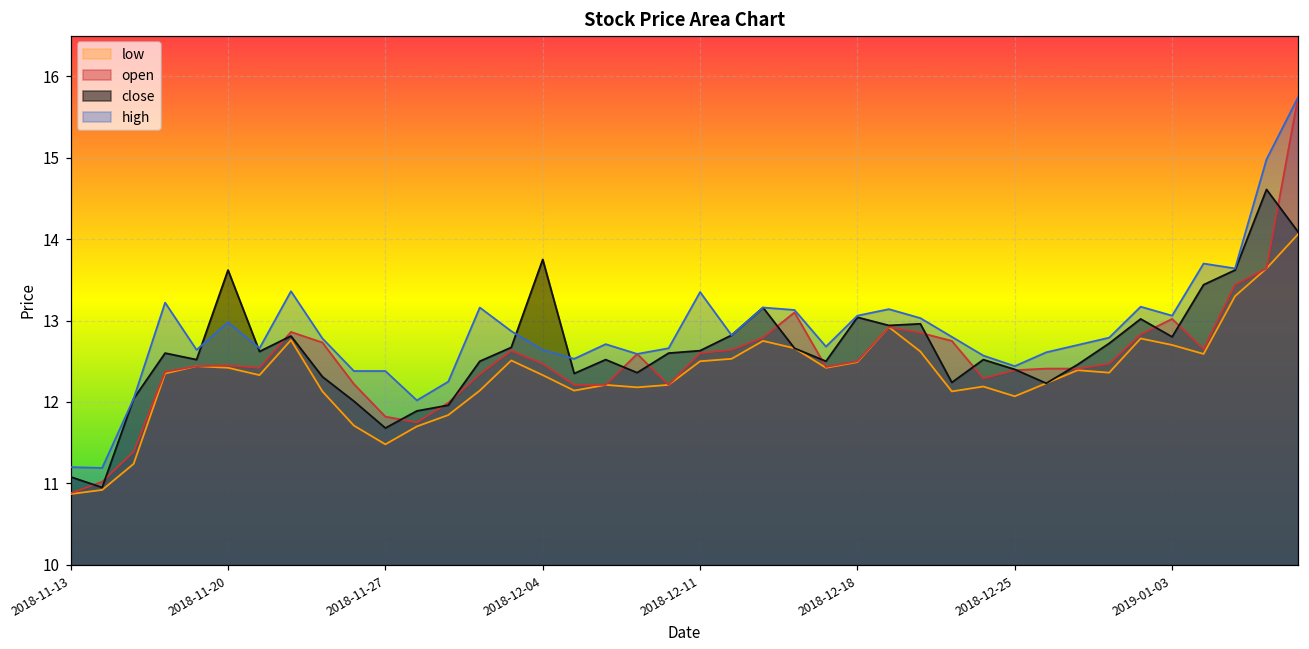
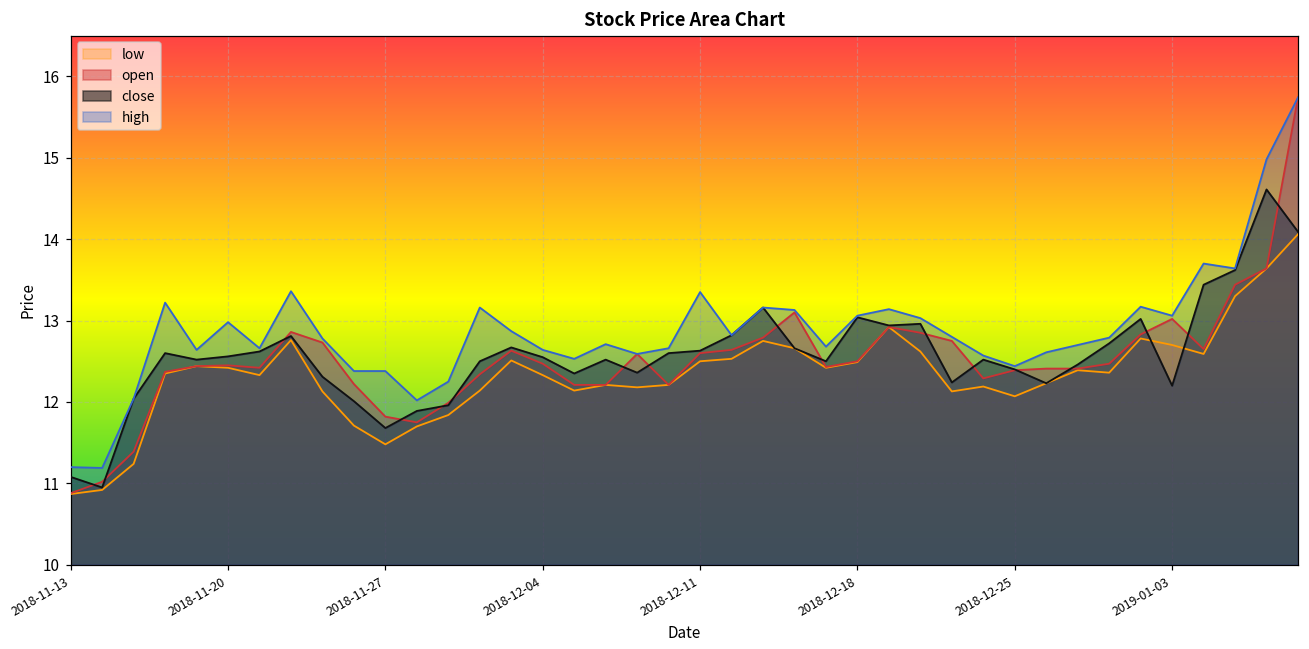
close, 2018-11-20: 13.6 -> 12.6
close, 2018-12-04: 13.8 -> 12.6
close, 2019-01-03: 12.8 -> 12.2
